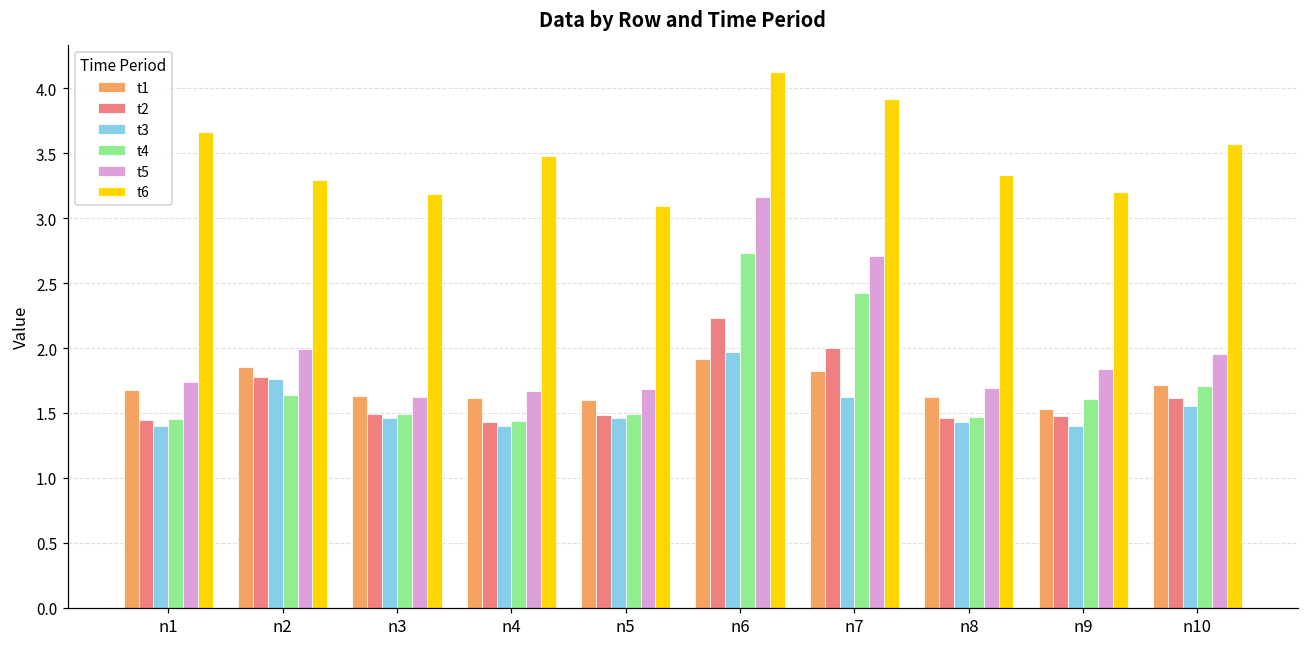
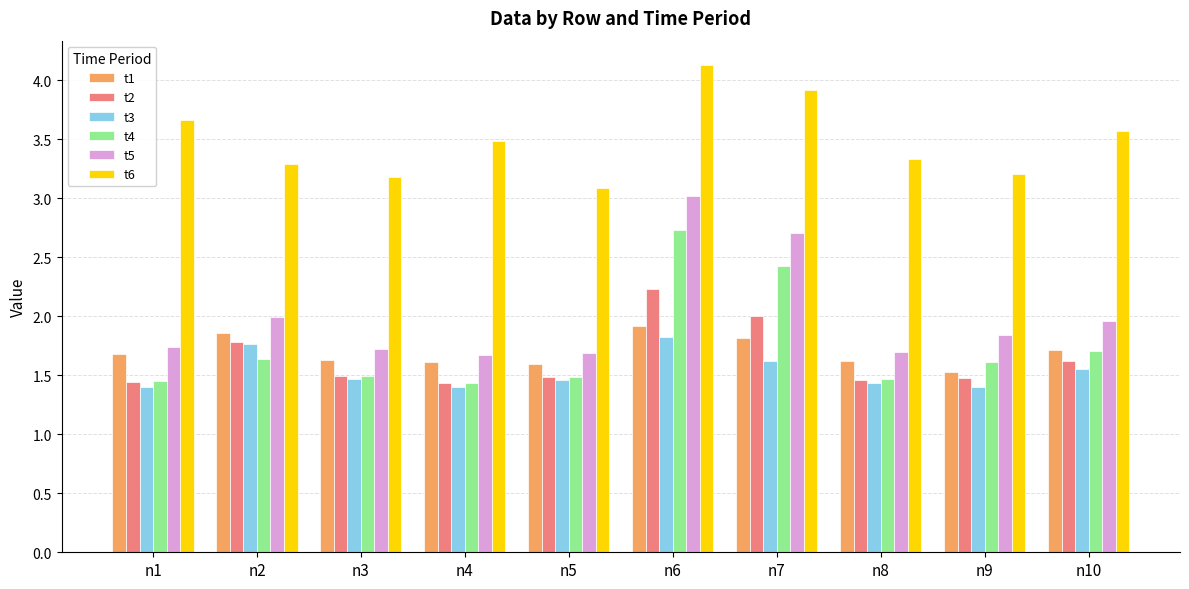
t5, n3: 1.62 -> 1.72
t3, n6: 1.97 -> 1.82
t5, n6: 3.17 -> 3.02
